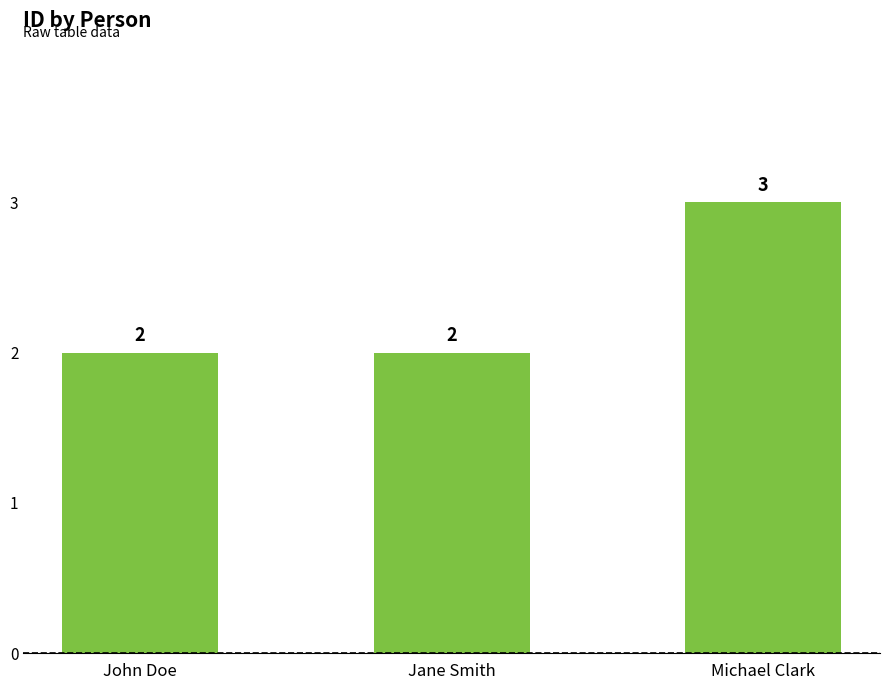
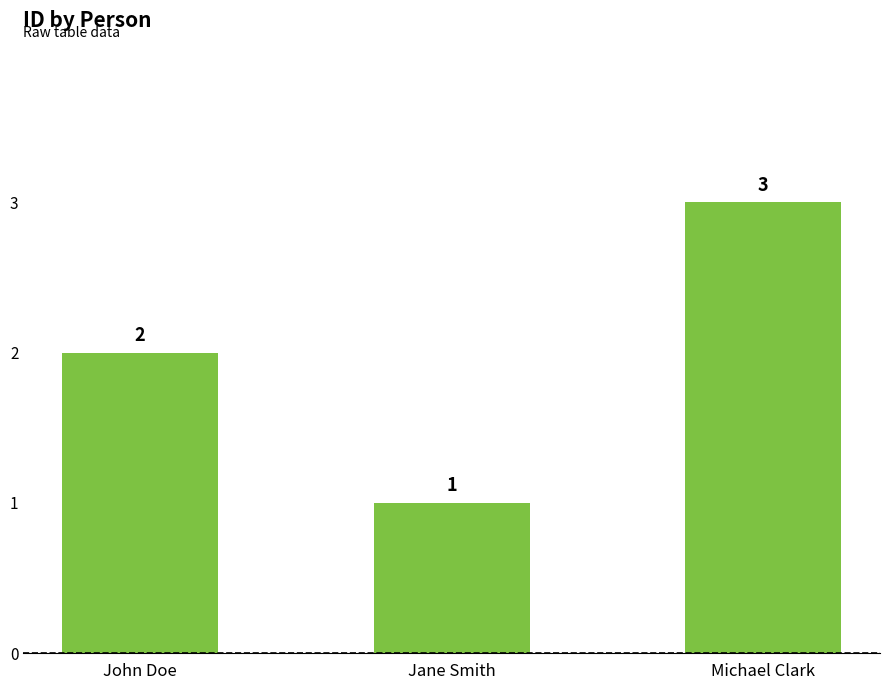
Jane Smith: 2 -> 1
